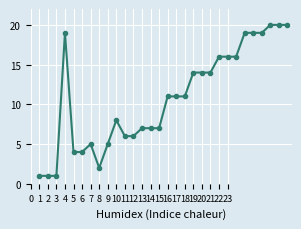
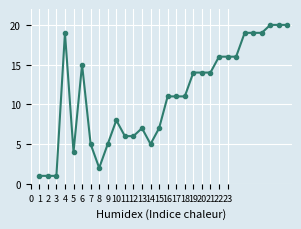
6: 4 -> 15
14: 7 -> 5
